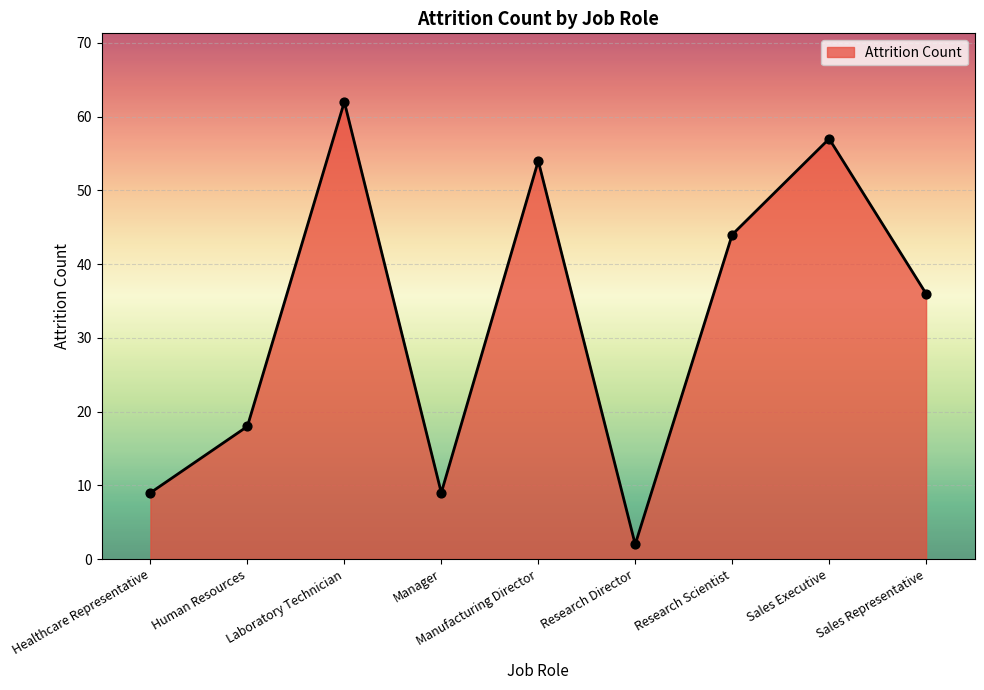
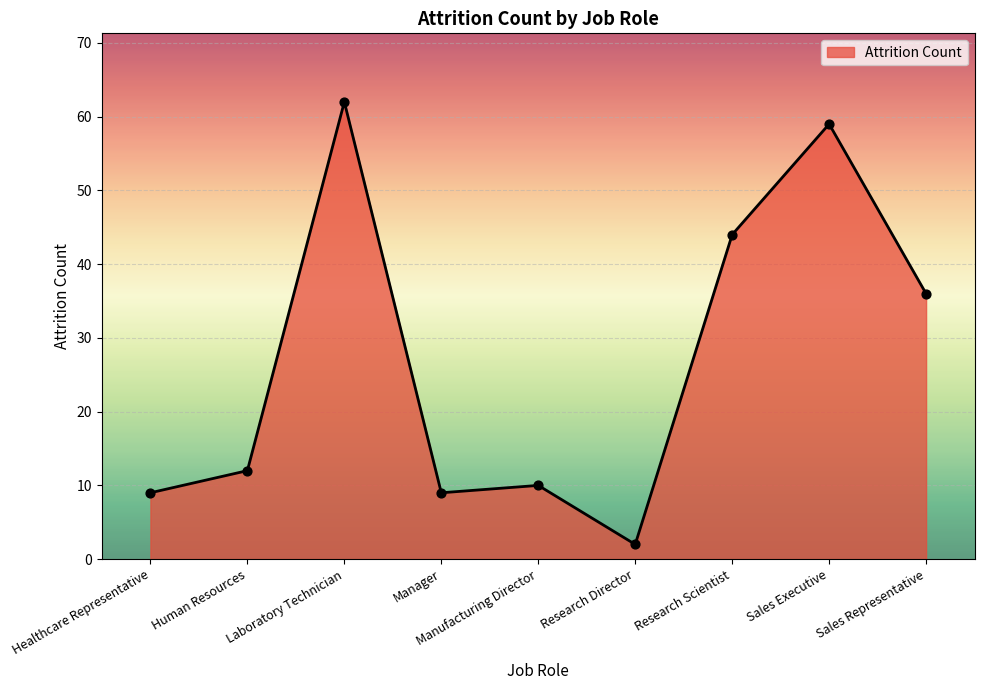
Human Resources: 18 -> 12
Manufacturing Director: 54 -> 10
Sales Executive: 57 -> 59
